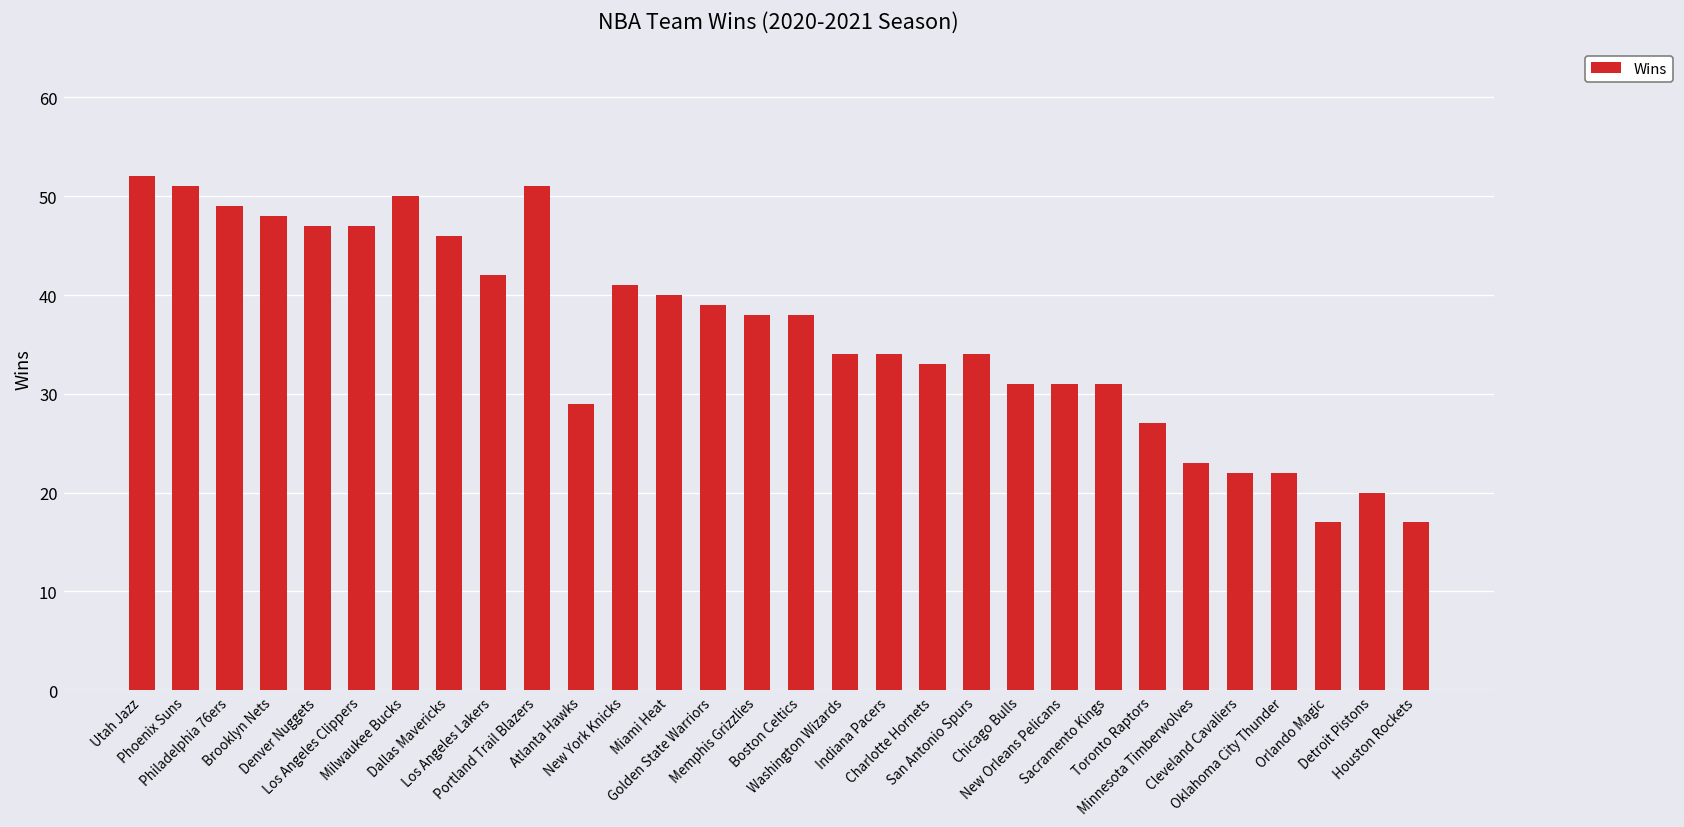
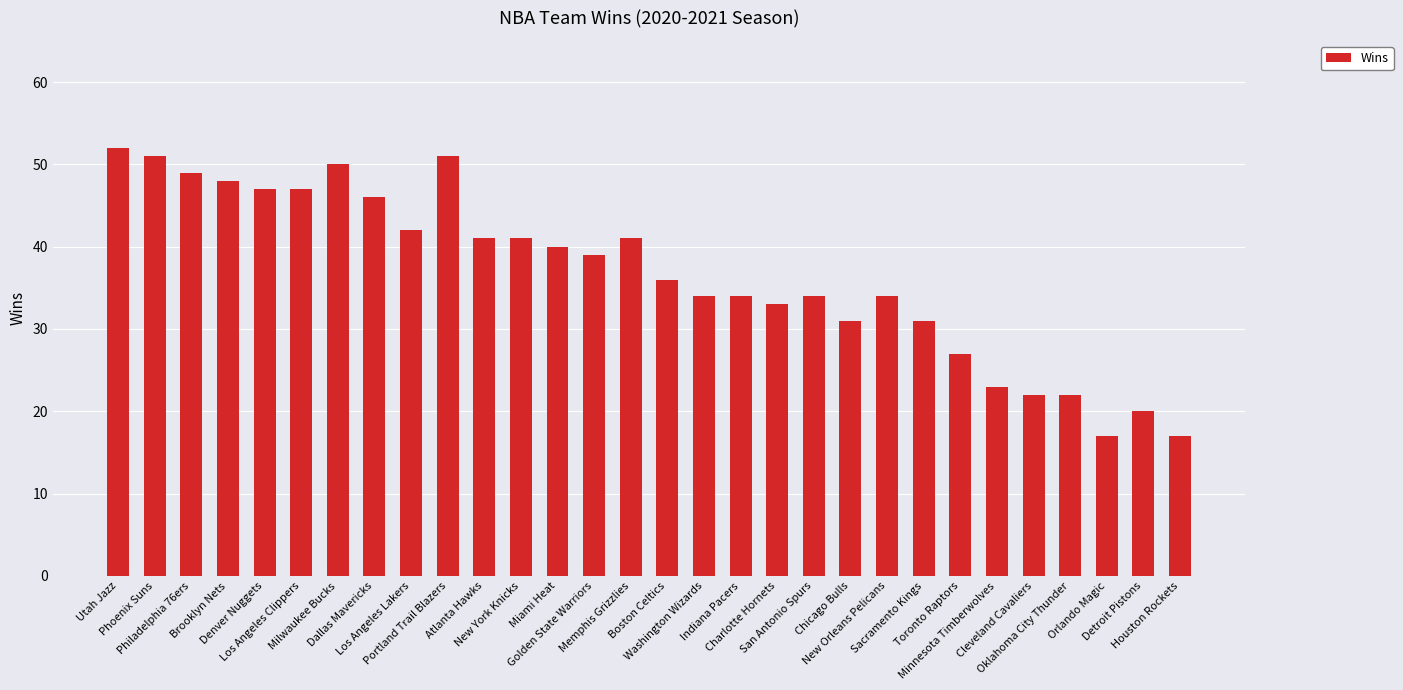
Atlanta Hawks: 29 -> 41
Memphis Grizzlies: 38 -> 41
Boston Celtics: 38 -> 36
New Orleans Pelicans: 31 -> 34
